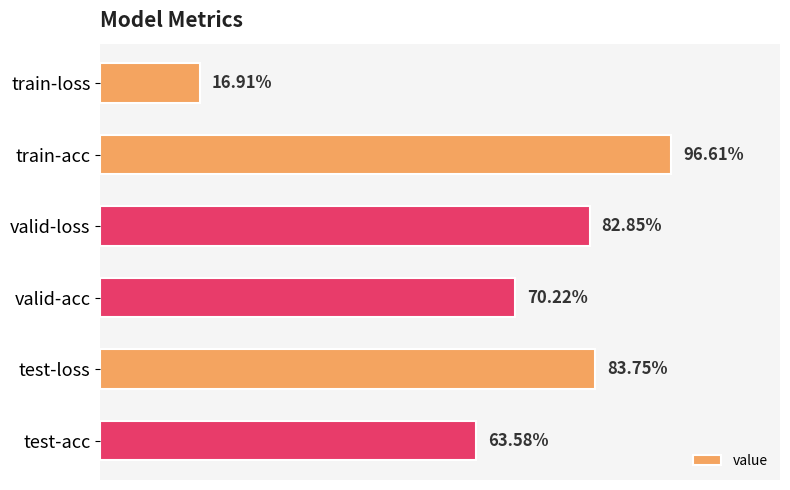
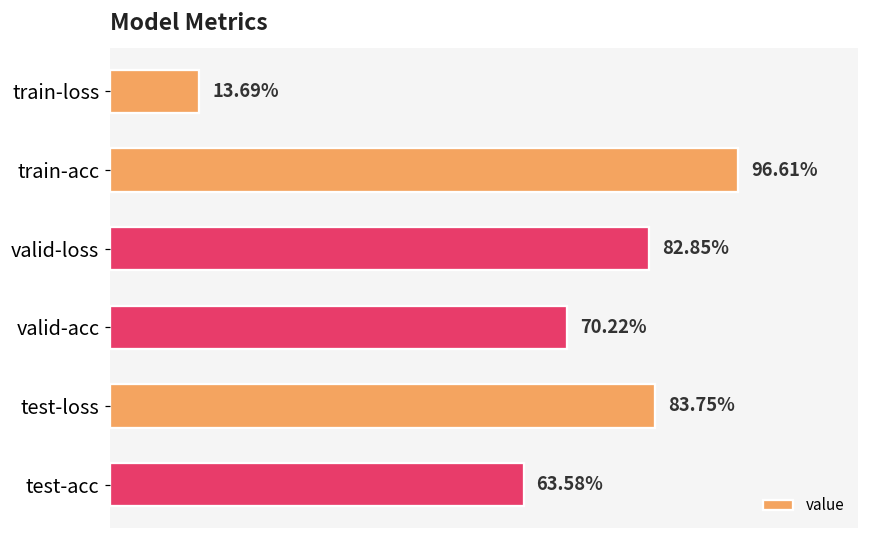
train-loss: 16.91% -> 13.69%
